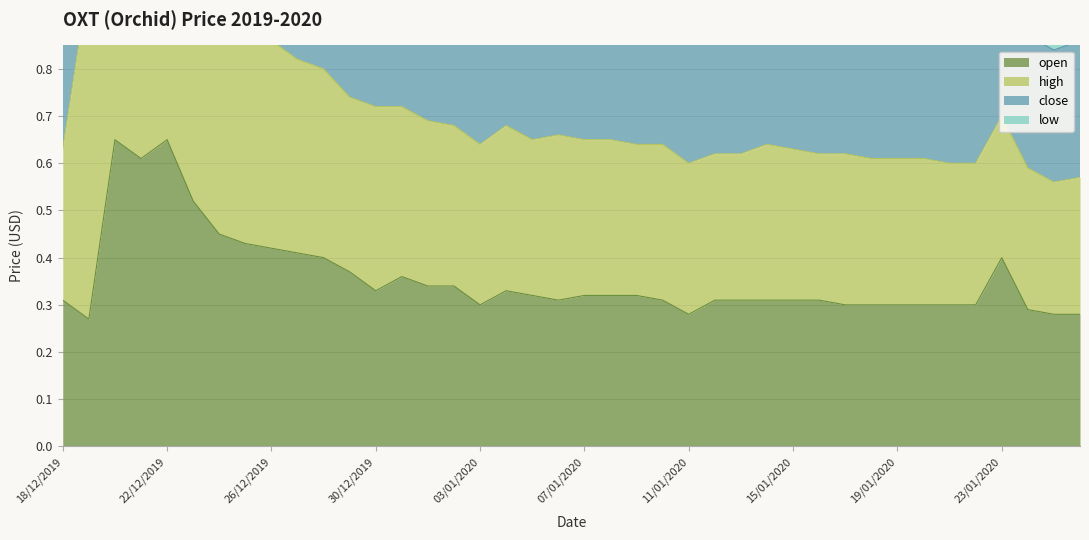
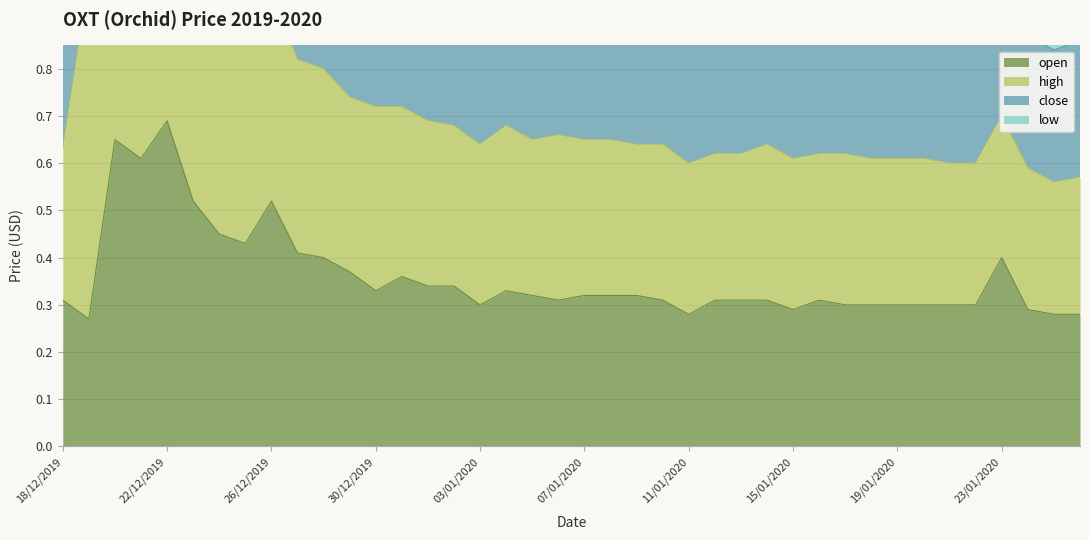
open, 22/12/2019: 0.65 -> 0.69
open, 26/12/2019: 0.42 -> 0.52
open, 15/01/2020: 0.31 -> 0.29
